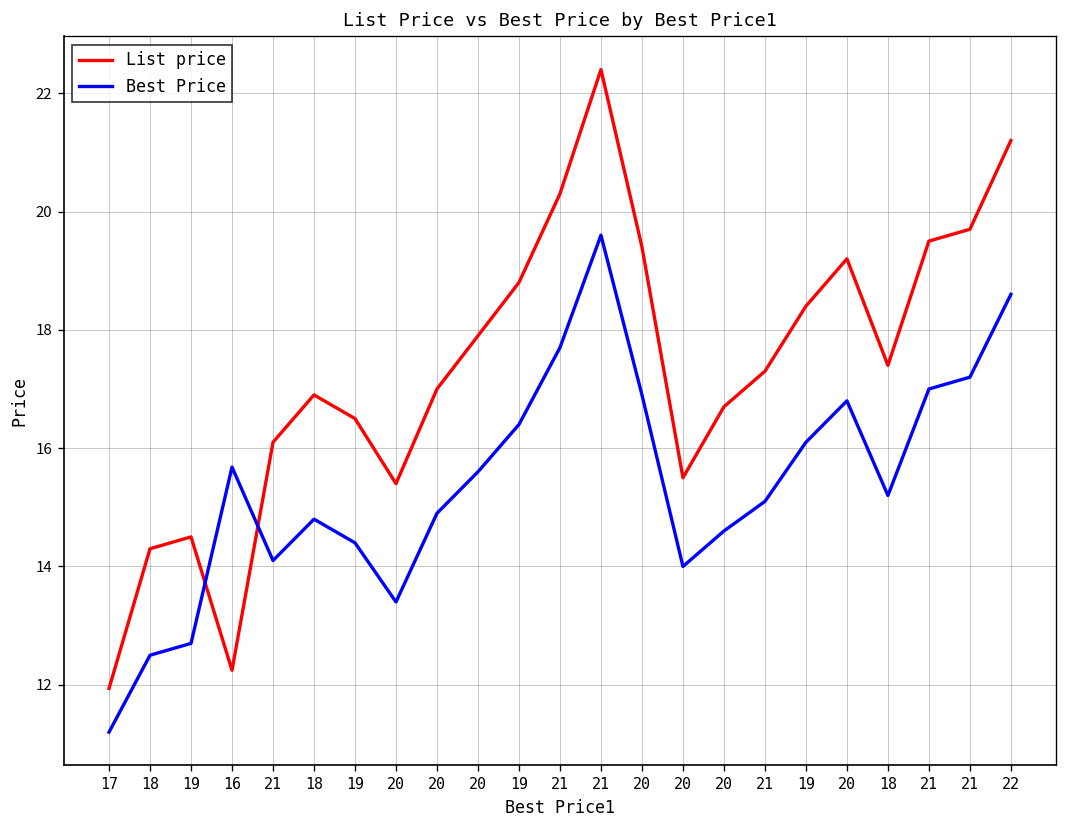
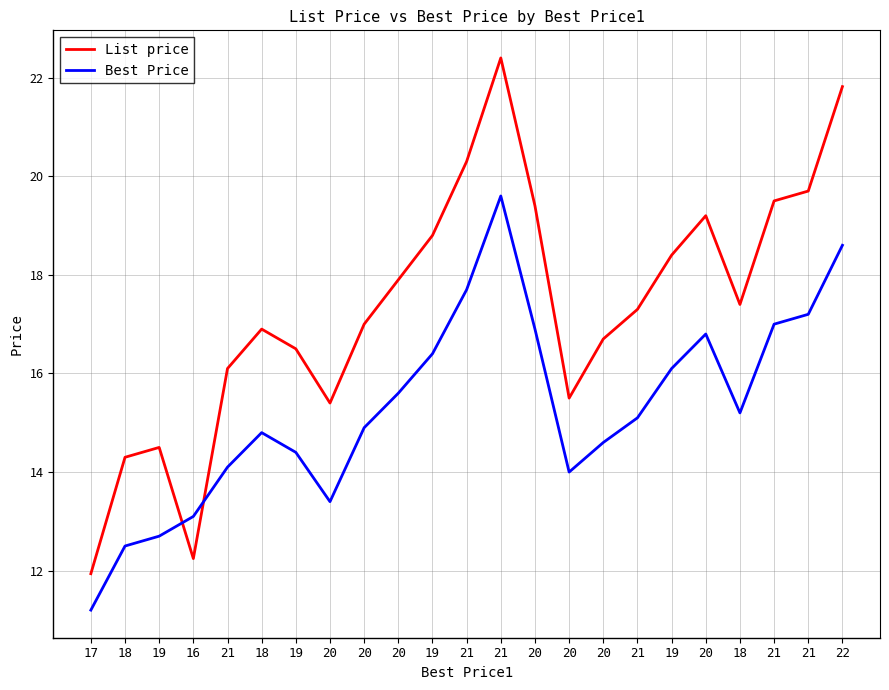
Best Price, 16: 15.7 -> 13.1
List price, 22: 21.2 -> 21.8
